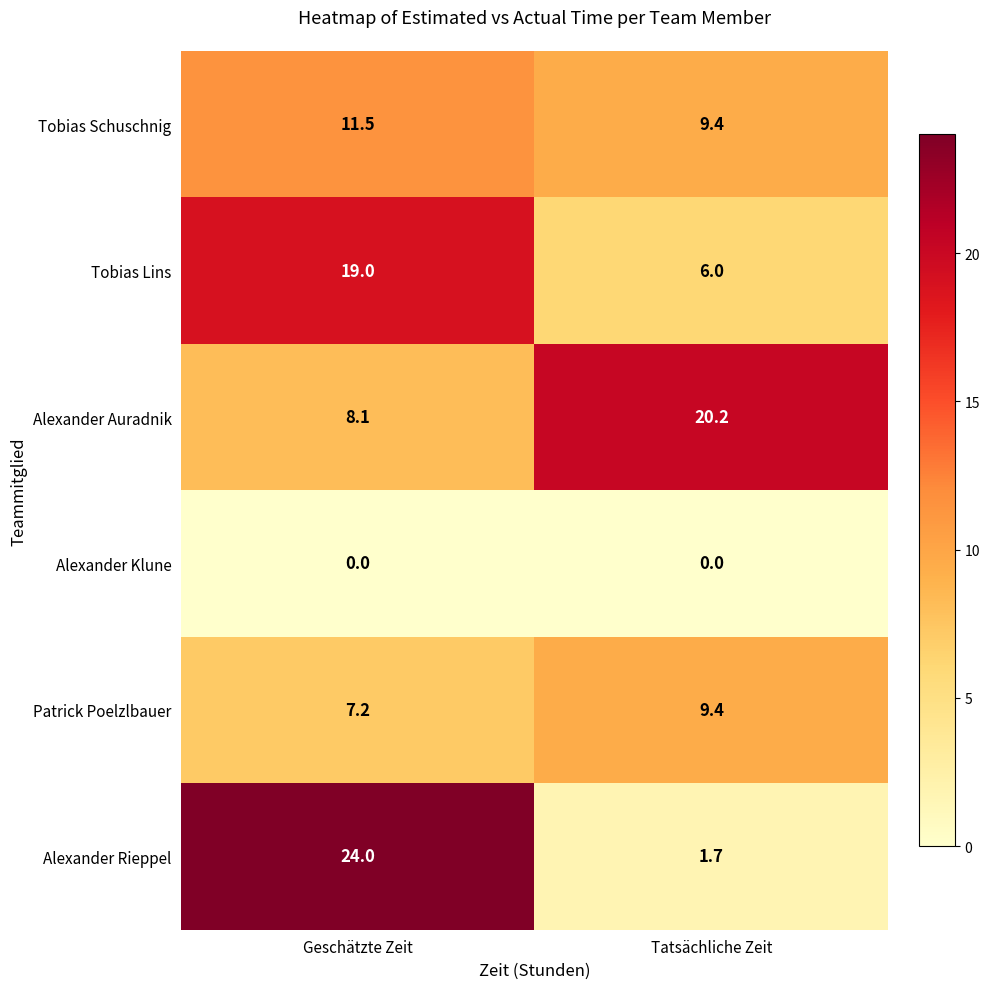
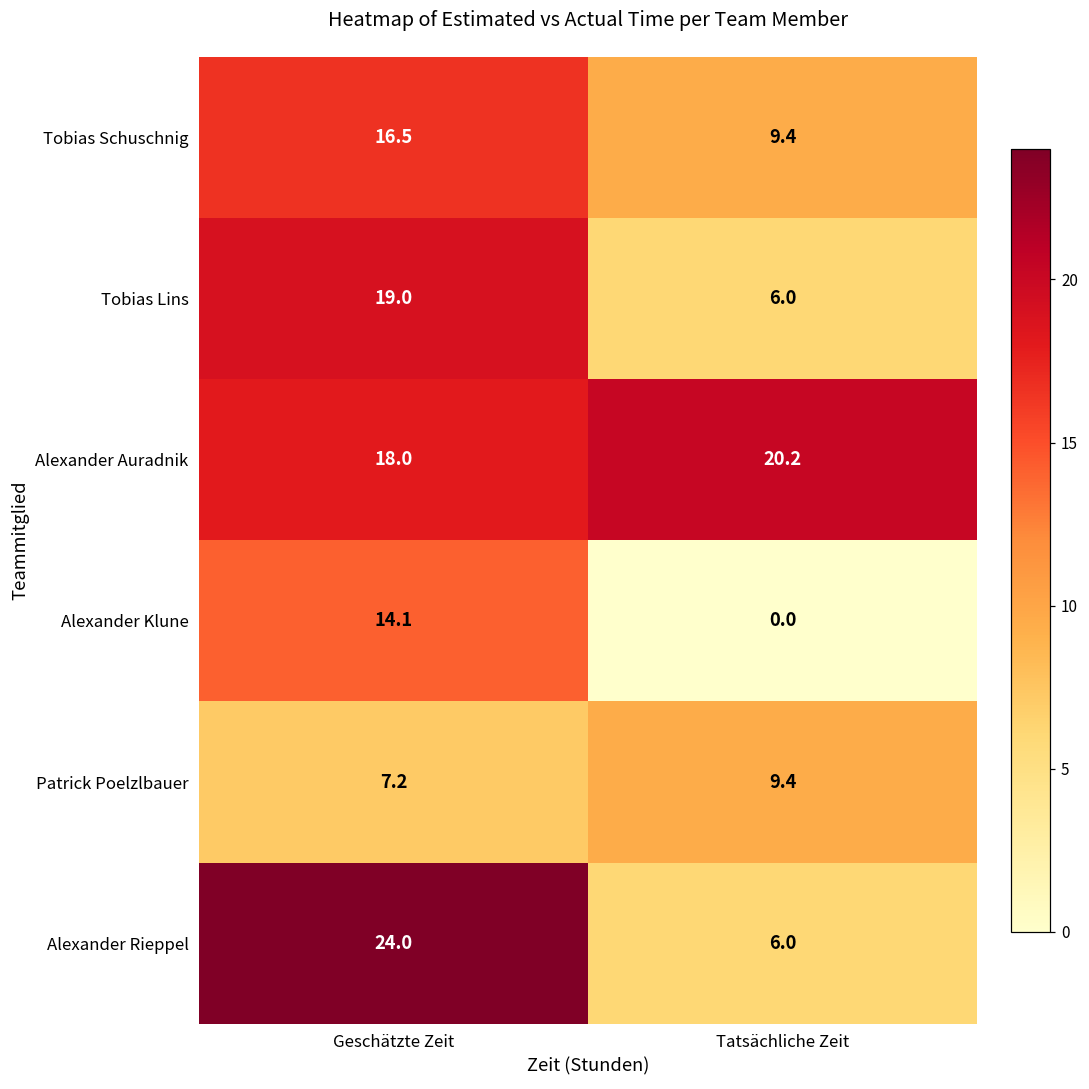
Tobias Schuschnig, Geschätzte Zeit: 11.5 -> 16.5
Alexander Auradnik, Geschätzte Zeit: 8.1 -> 18.0
Alexander Klune, Geschätzte Zeit: 0.0 -> 14.1
Alexander Rieppel, Tatsächliche Zeit: 1.7 -> 6.0
